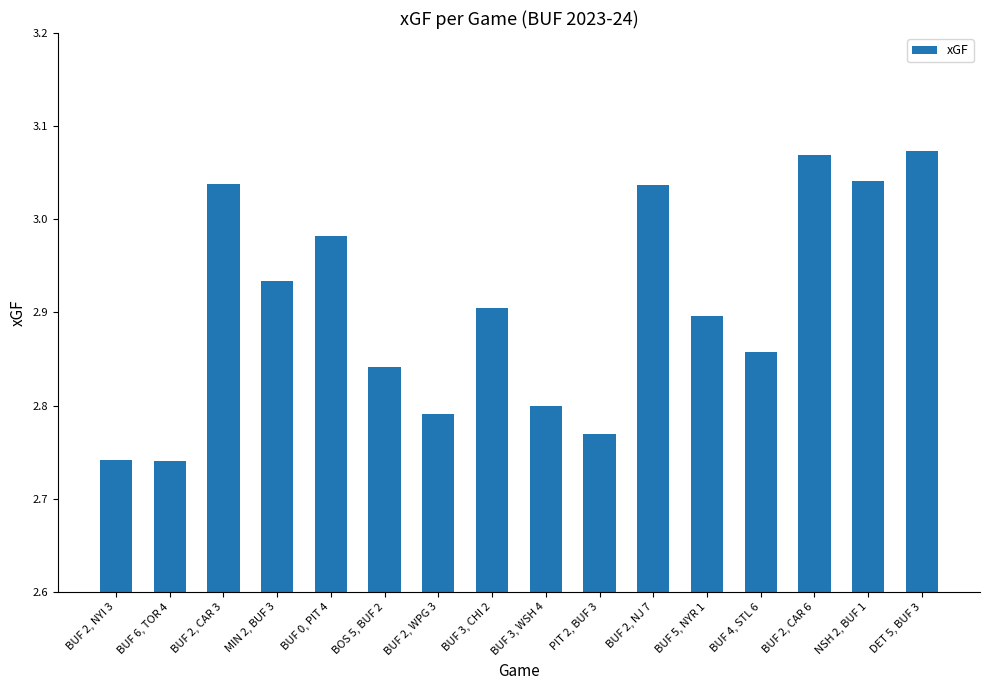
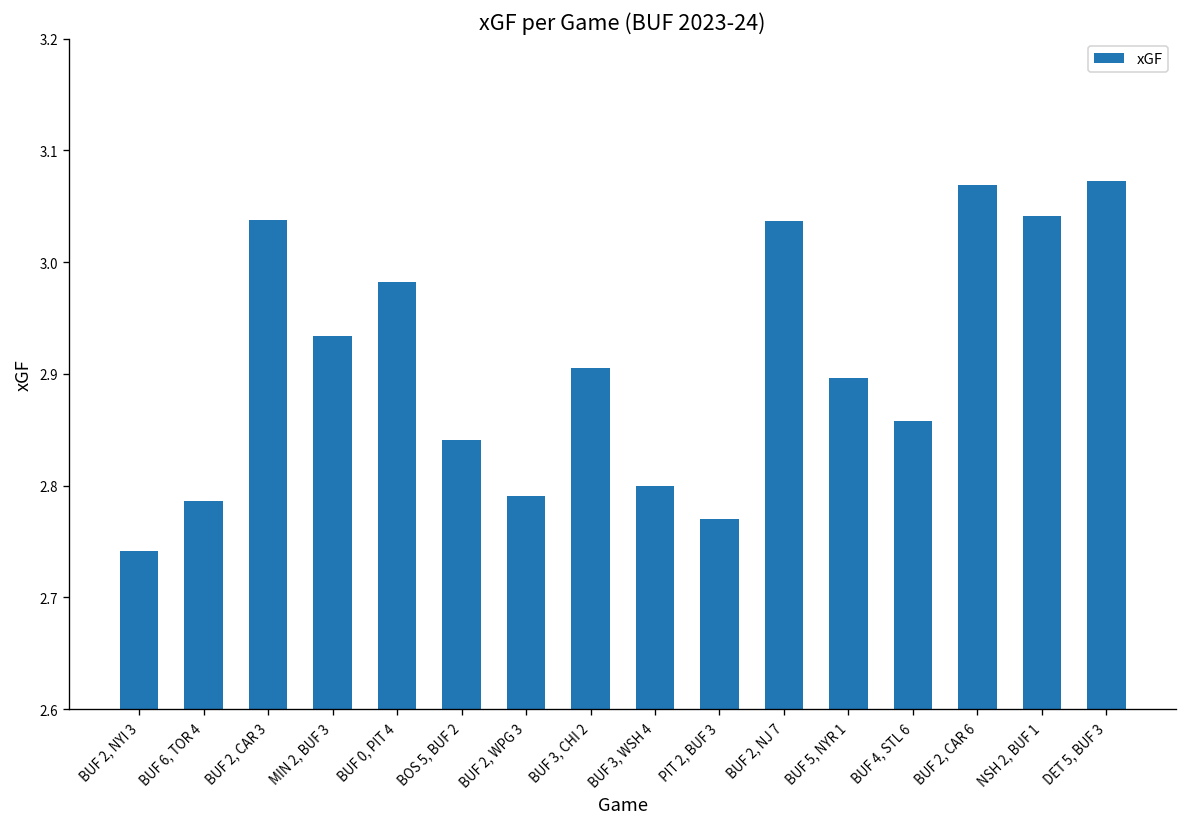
BUF 6, TOR 4: 2.74 -> 2.79
